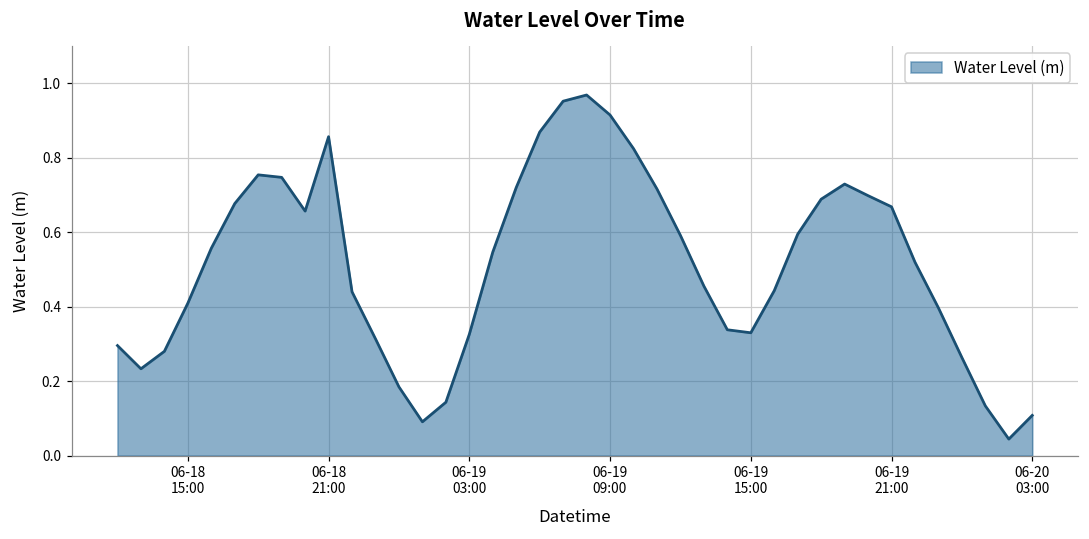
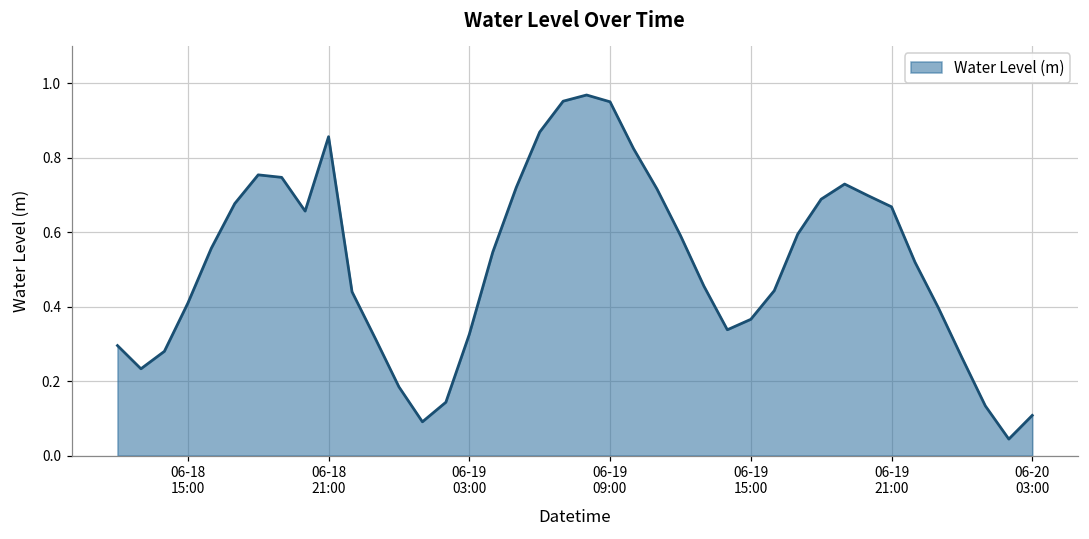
06-19 09:00: 0.91 -> 0.95
06-19 15:00: 0.33 -> 0.37
